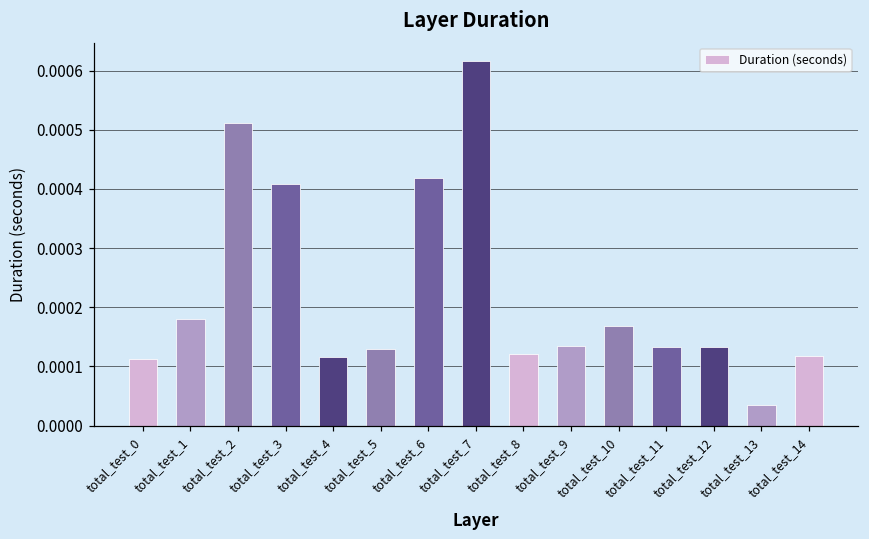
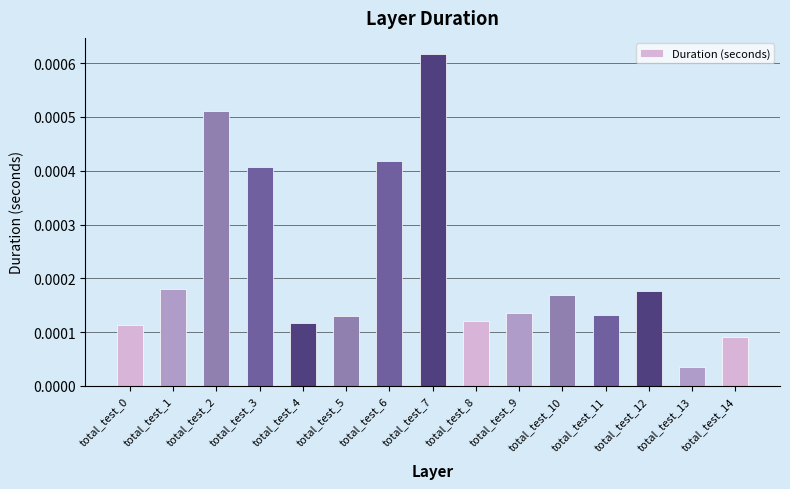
total_test_12: 0.00013 -> 0.00018
total_test_14: 0.00012 -> 0.00009
